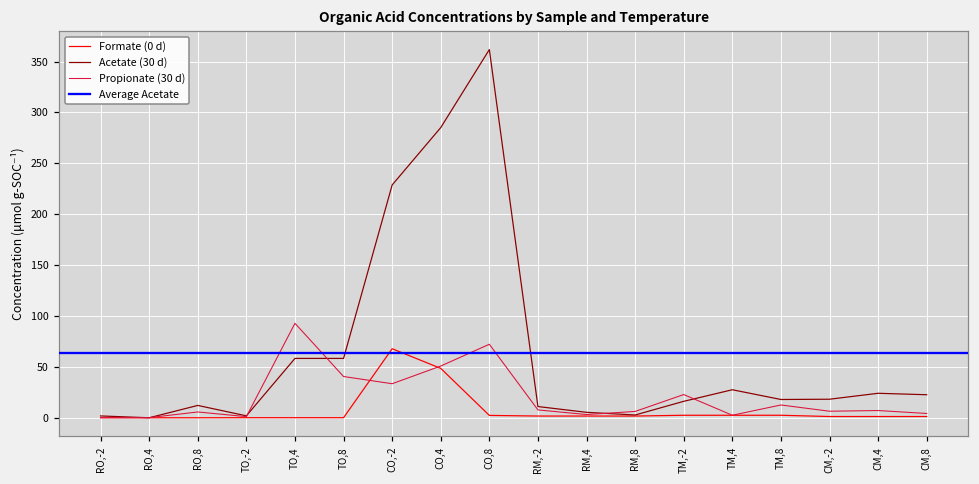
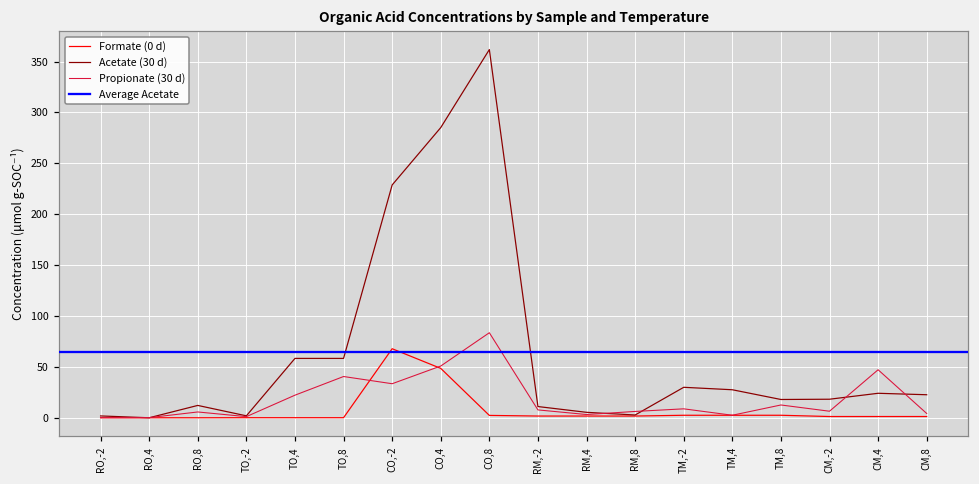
Propionate (30 d), TO,4: 90 -> 20
Propionate (30 d), CO,8: 70 -> 80
Acetate (30 d), TM,-2: 20 -> 30
Propionate (30 d), TM,-2: 20 -> 10
Propionate (30 d), CM,4: 10 -> 50
